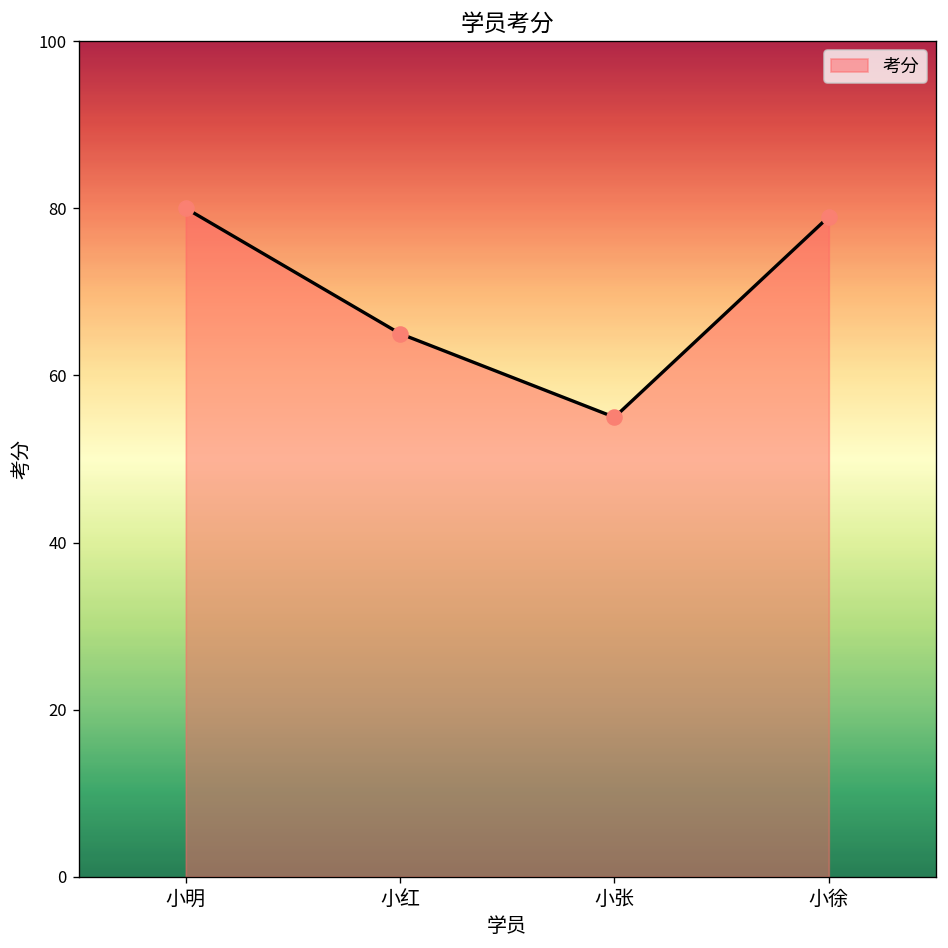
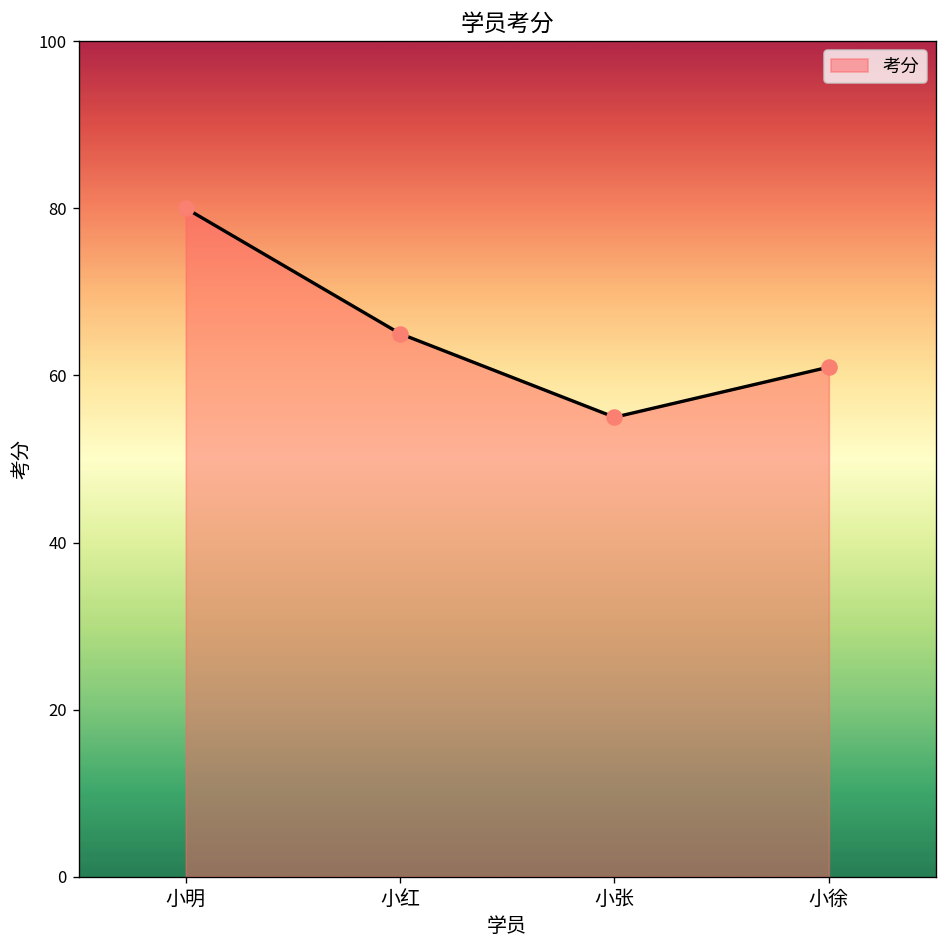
小徐: 79 -> 61
